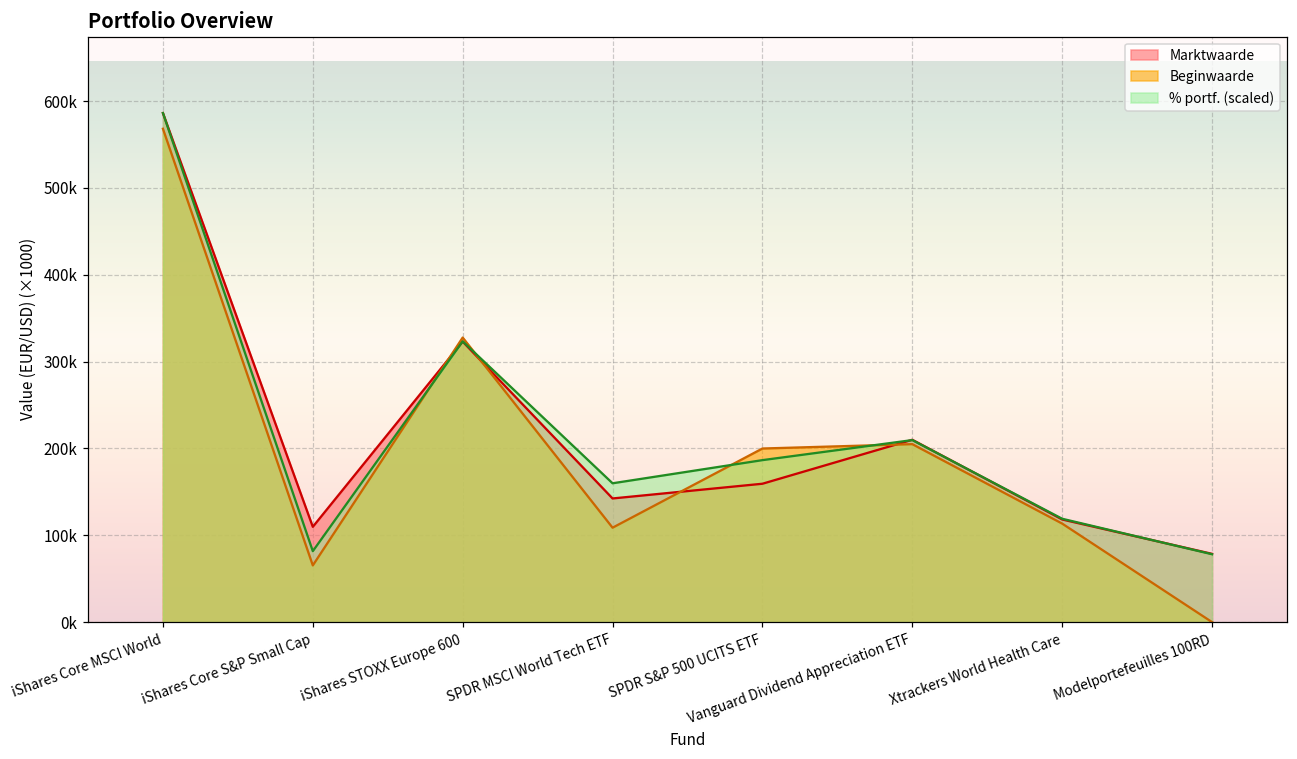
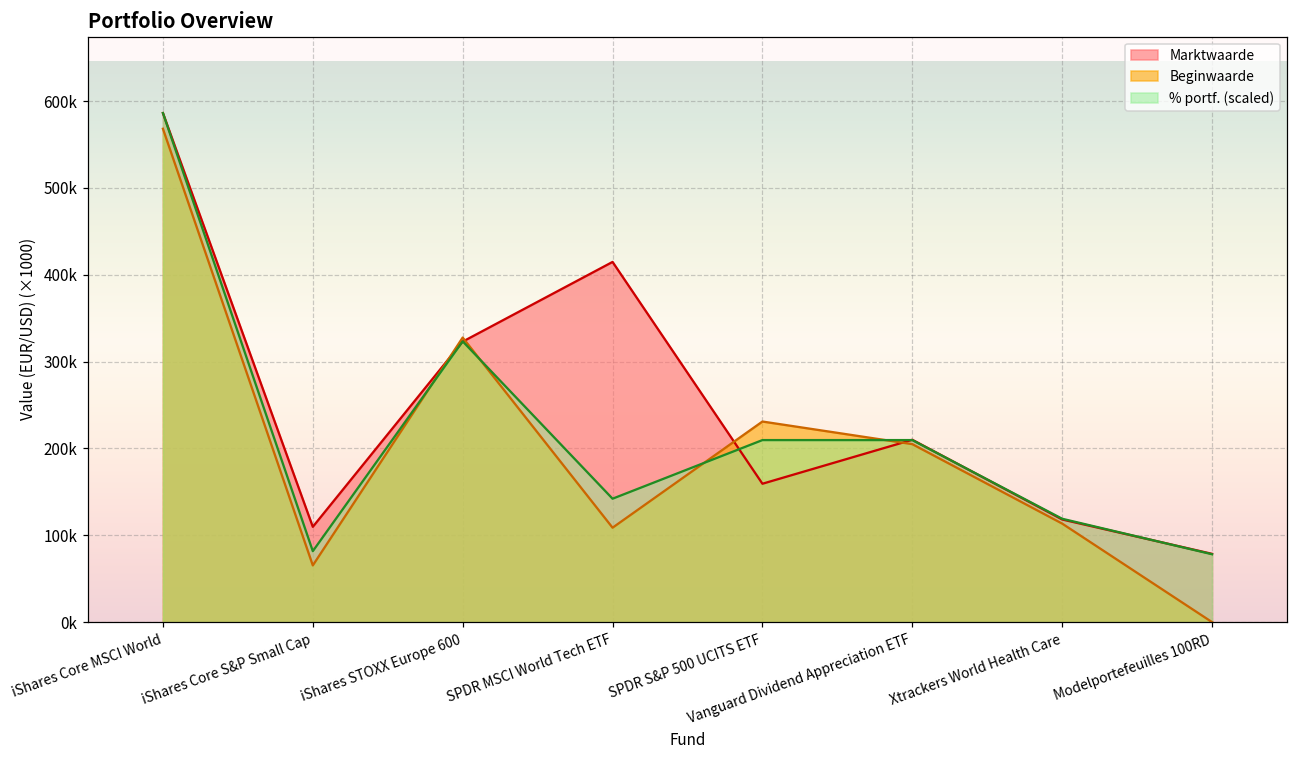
Marktwaarde, SPDR MSCI World Tech ETF: 140000 -> 410000
% portf. (scaled), SPDR MSCI World Tech ETF: 160000 -> 140000
Beginwaarde, SPDR S&P 500 UCITS ETF: 200000 -> 230000
% portf. (scaled), SPDR S&P 500 UCITS ETF: 190000 -> 210000
